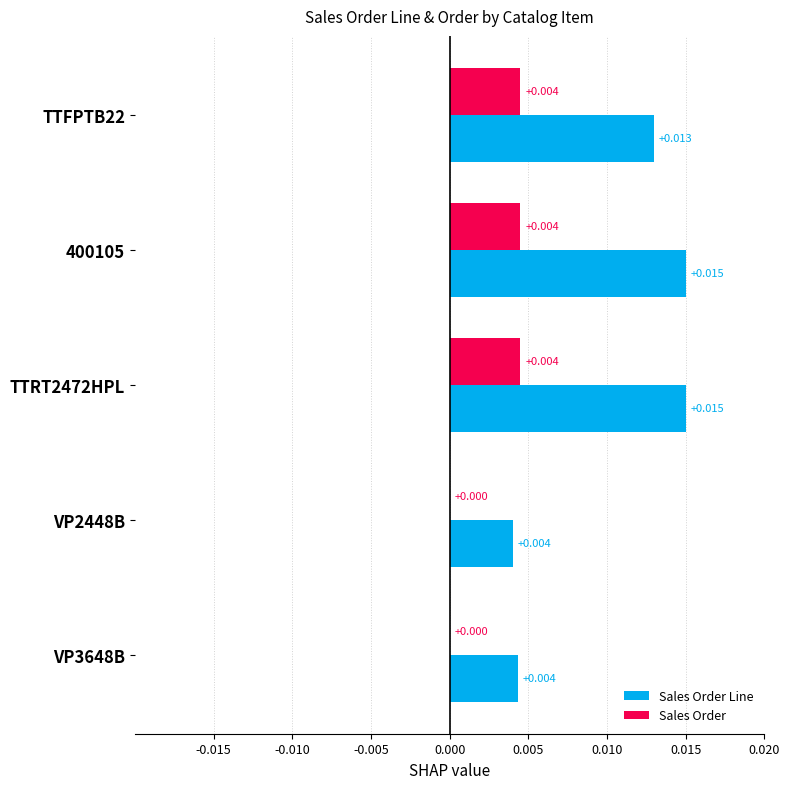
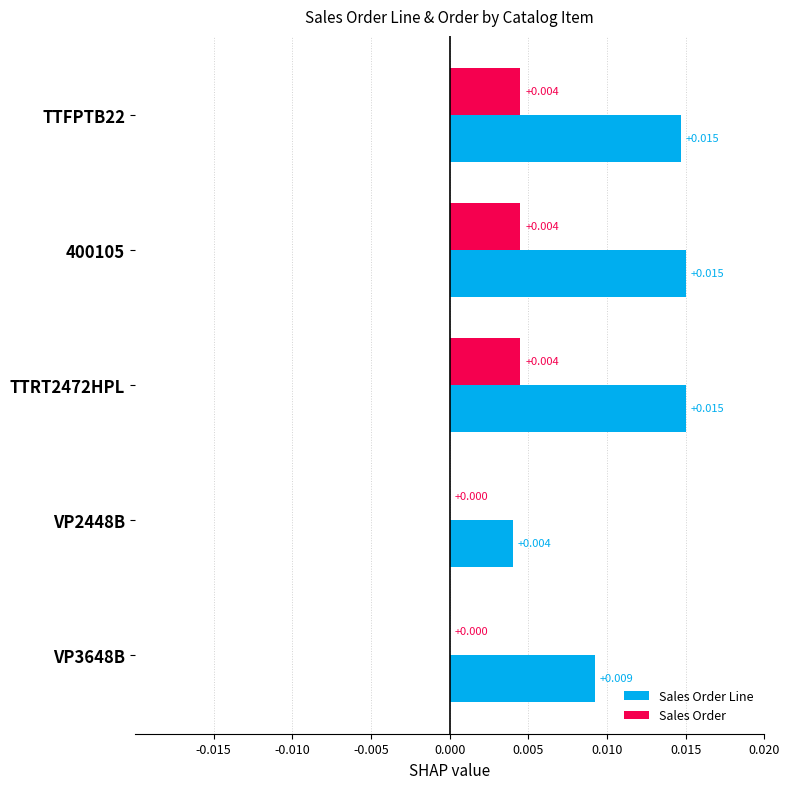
Sales Order Line, TTFPTB22: +0.013 -> +0.015
Sales Order Line, VP3648B: +0.004 -> +0.009
